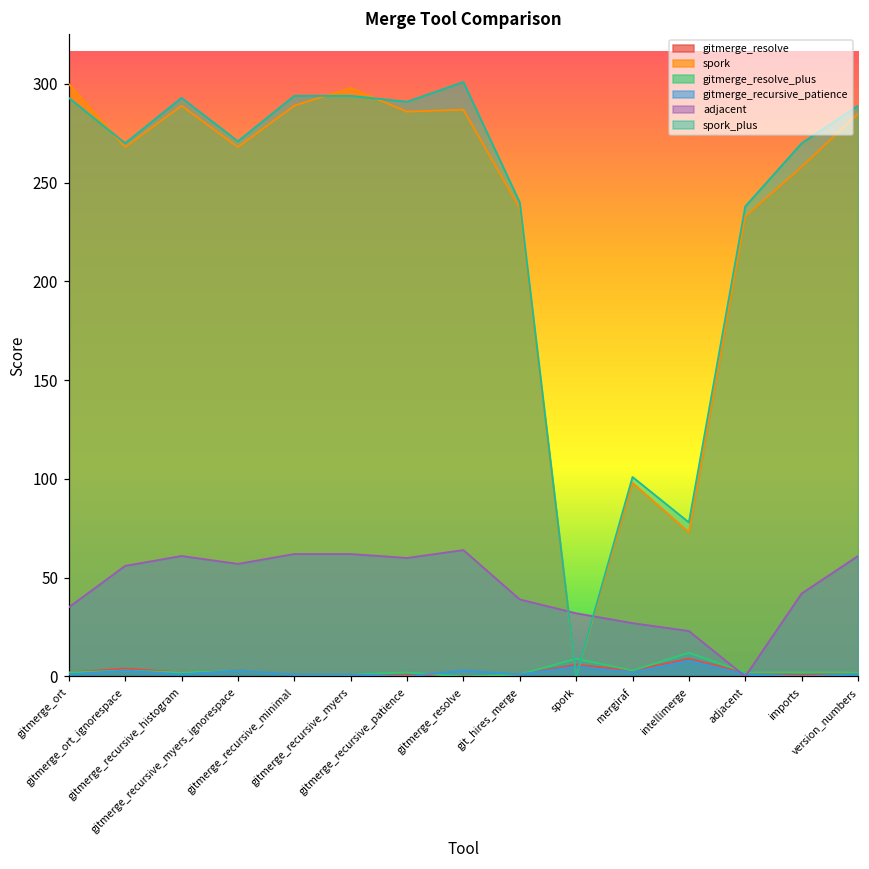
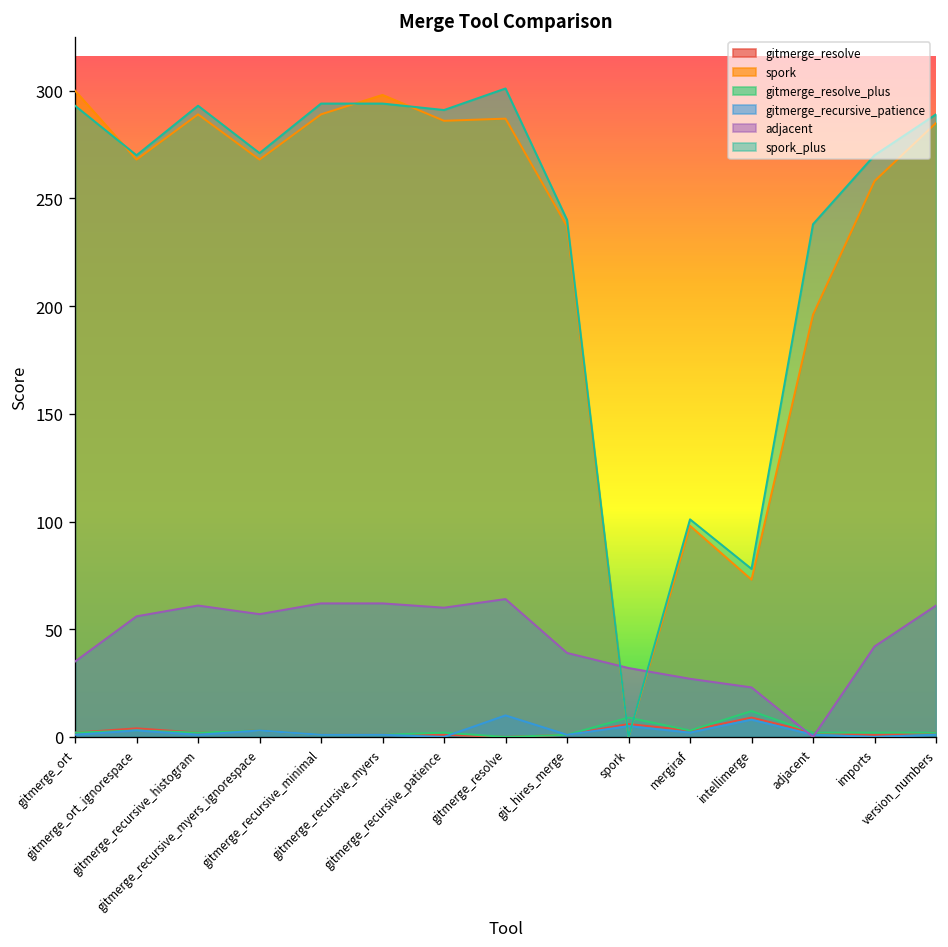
gitmerge_recursive_patience, gitmerge_resolve: 3 -> 10
spork, adjacent: 233 -> 196
